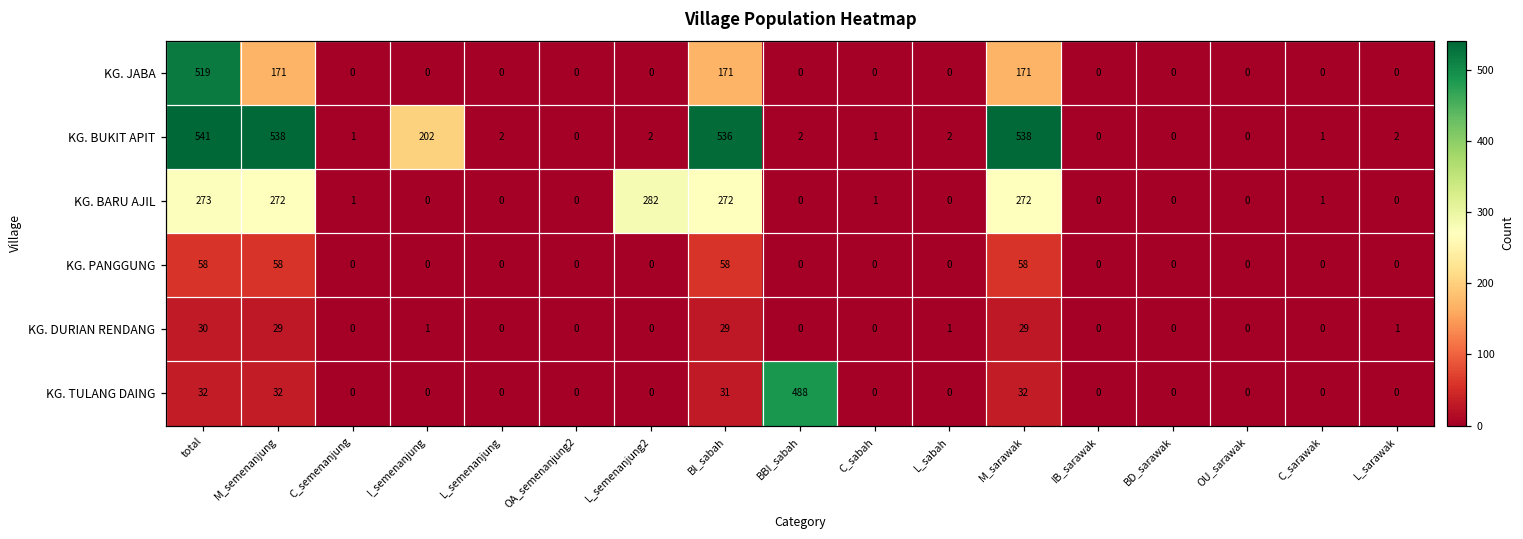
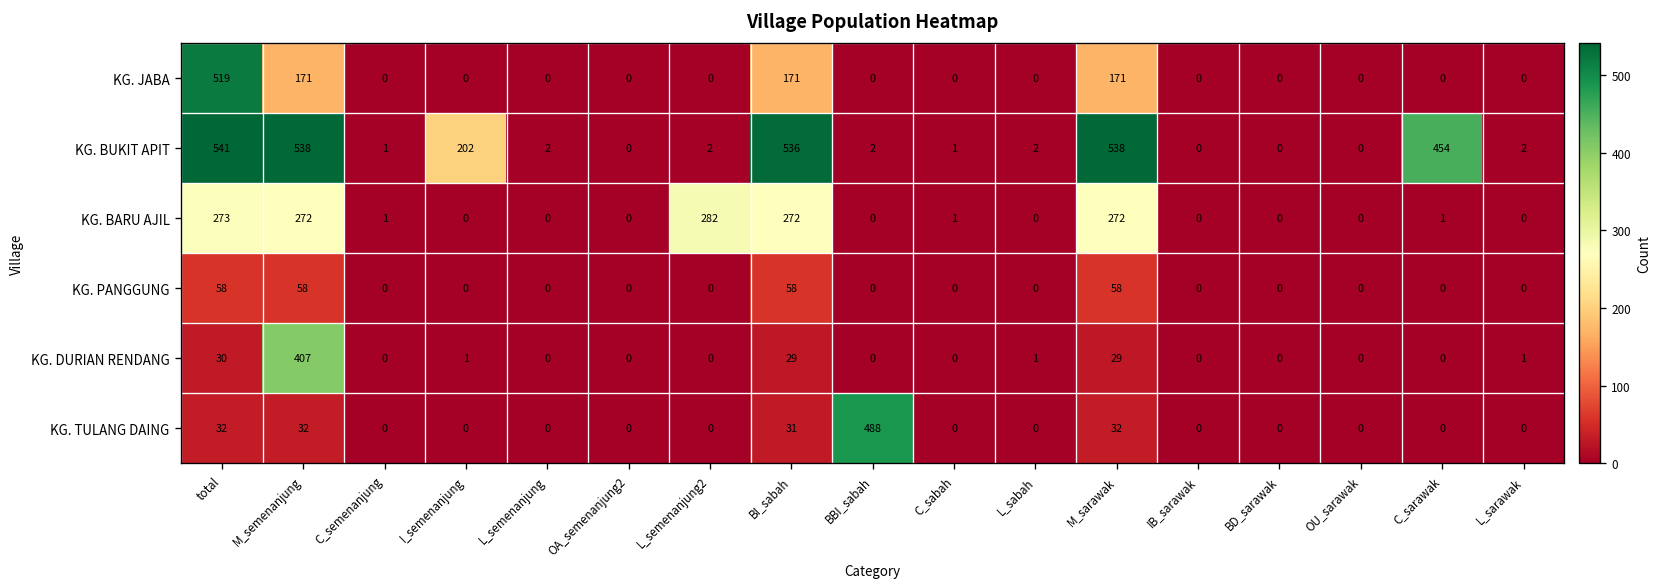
KG. BUKIT APIT, C_sarawak: 1 -> 454
KG. DURIAN RENDANG, M_semenanjung: 29 -> 407
